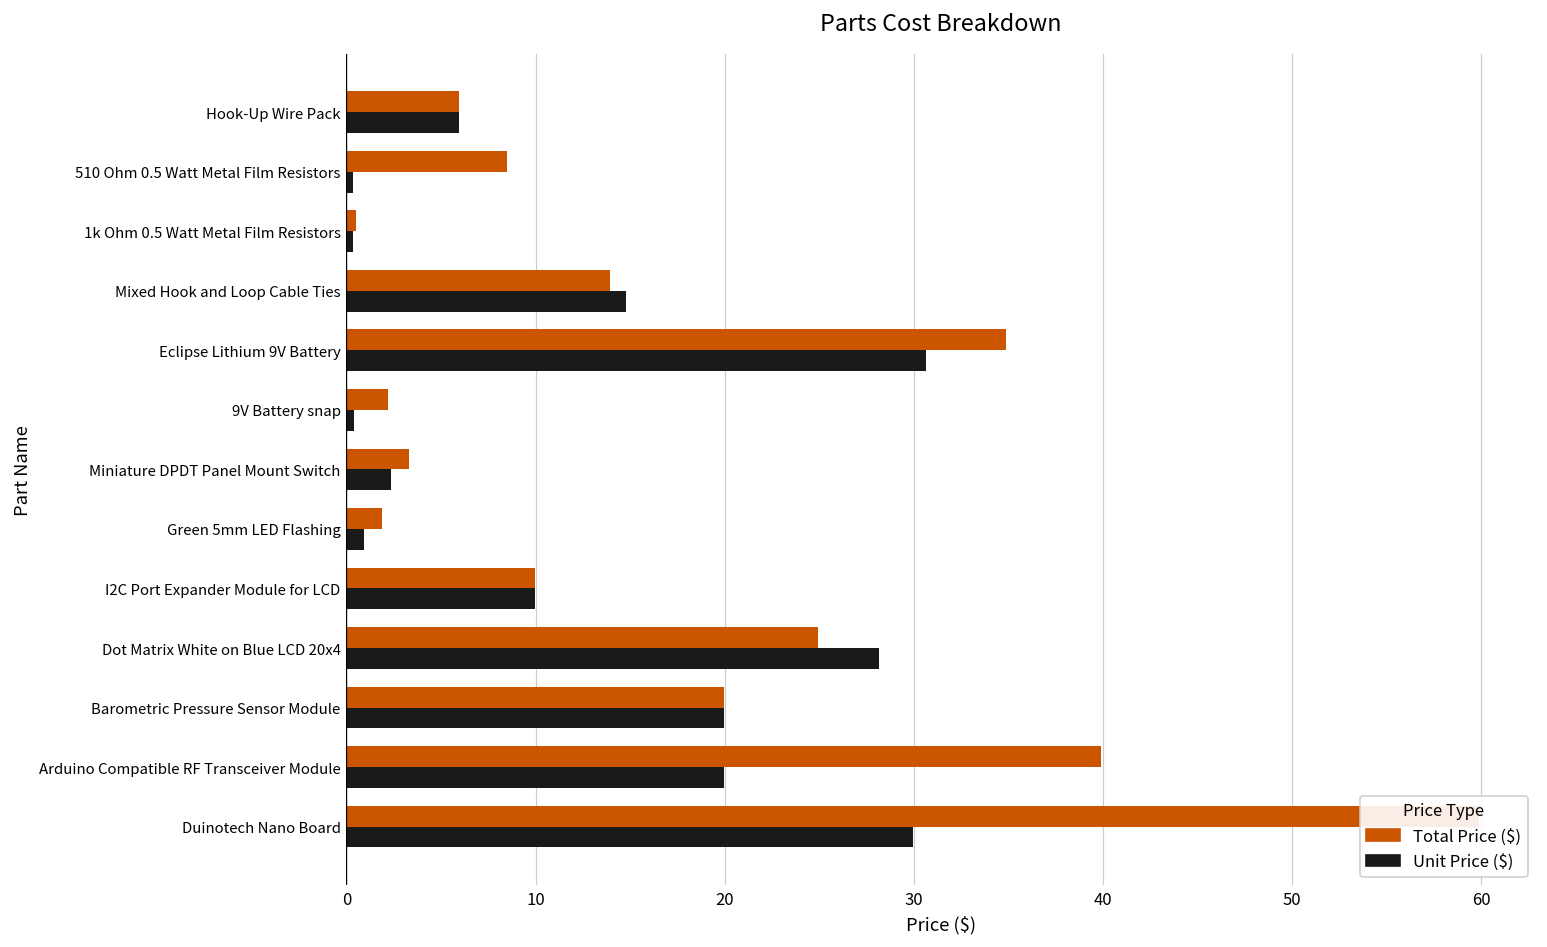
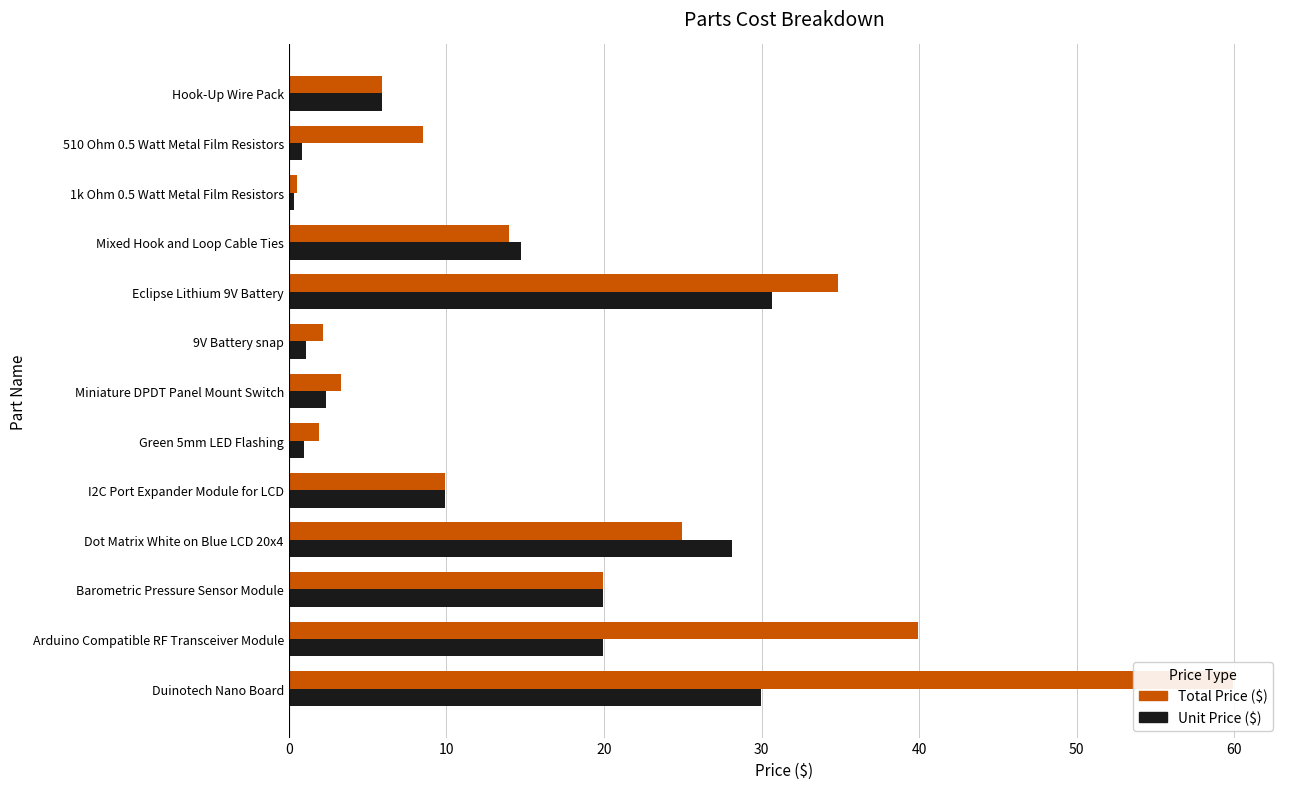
Unit Price ($), 510 Ohm 0.5 Watt Metal Film Resistors: 0.3 -> 0.9
Unit Price ($), 9V Battery snap: 0.4 -> 1.1
